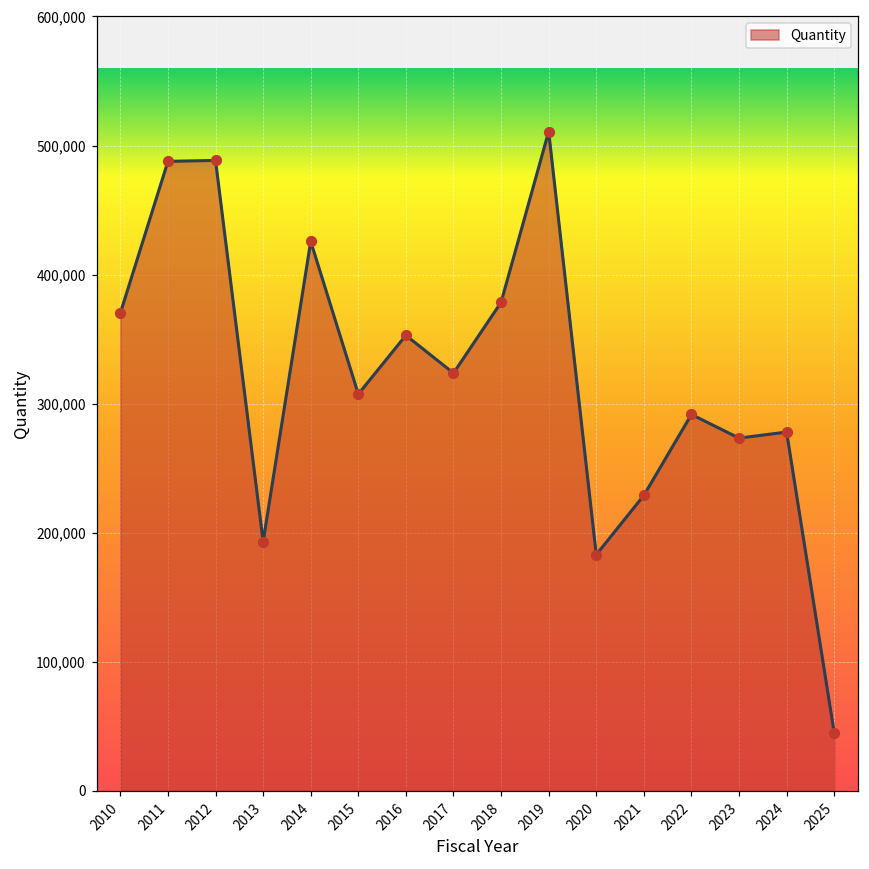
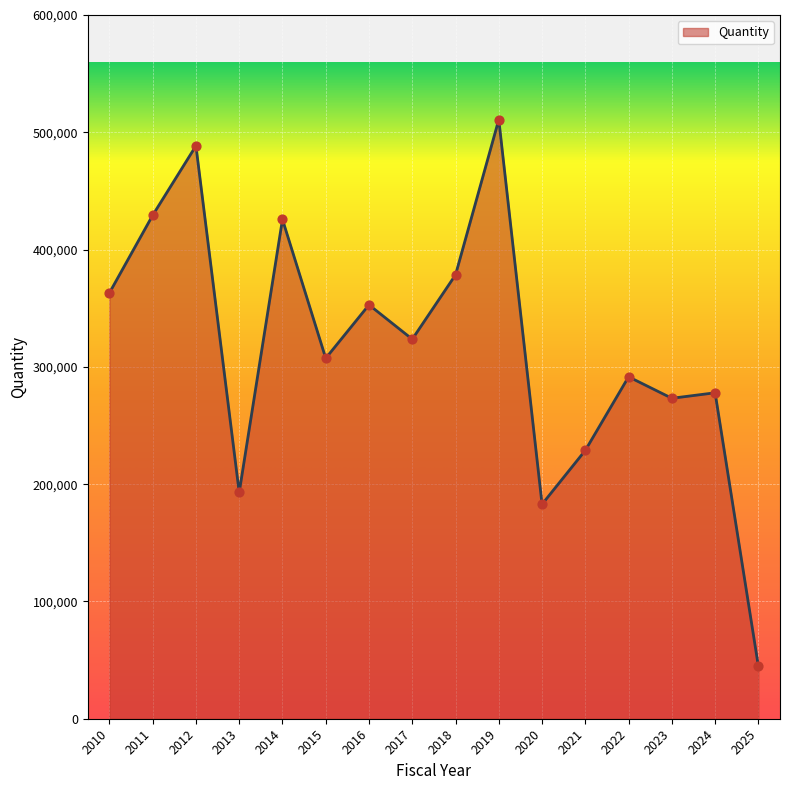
2010: 370,000 -> 363,000
2011: 488,000 -> 429,000
